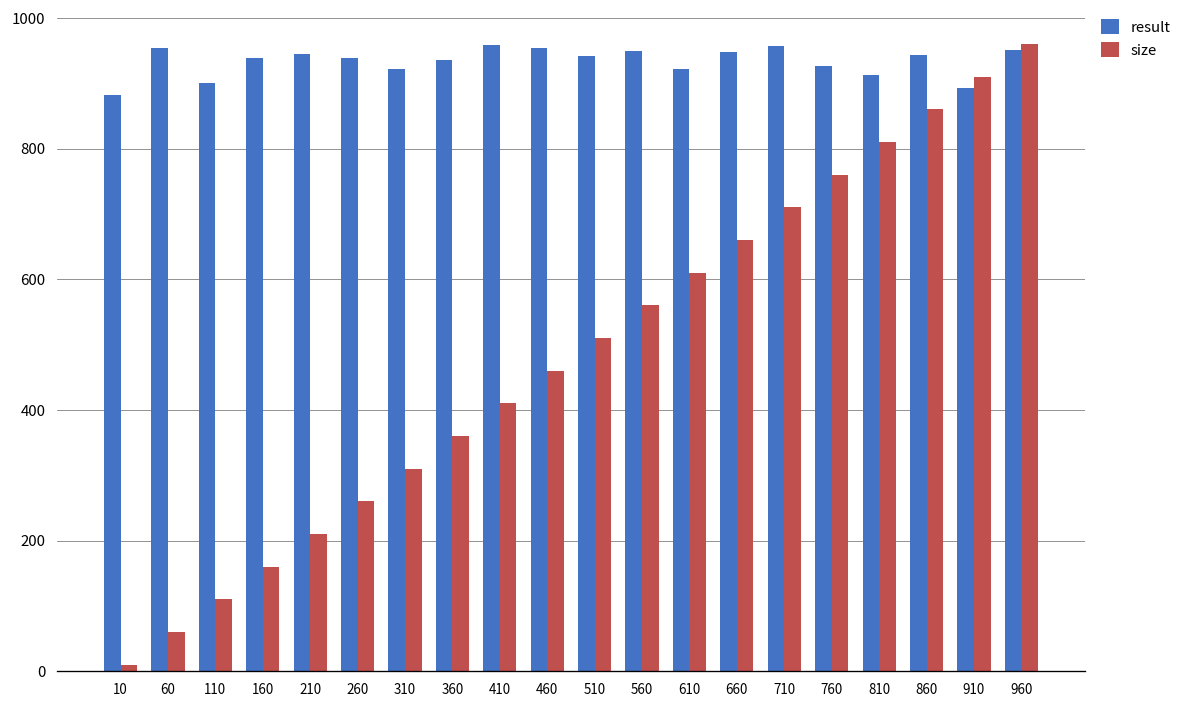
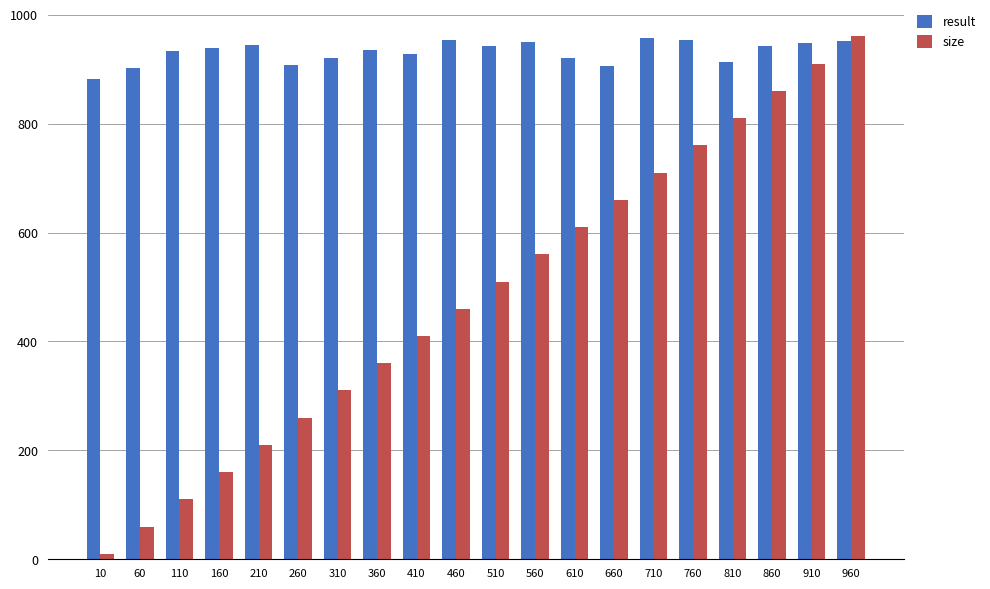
result, 60: 950 -> 900
result, 110: 900 -> 930
result, 260: 940 -> 910
result, 410: 960 -> 930
result, 660: 950 -> 910
result, 760: 930 -> 950
result, 910: 890 -> 950
